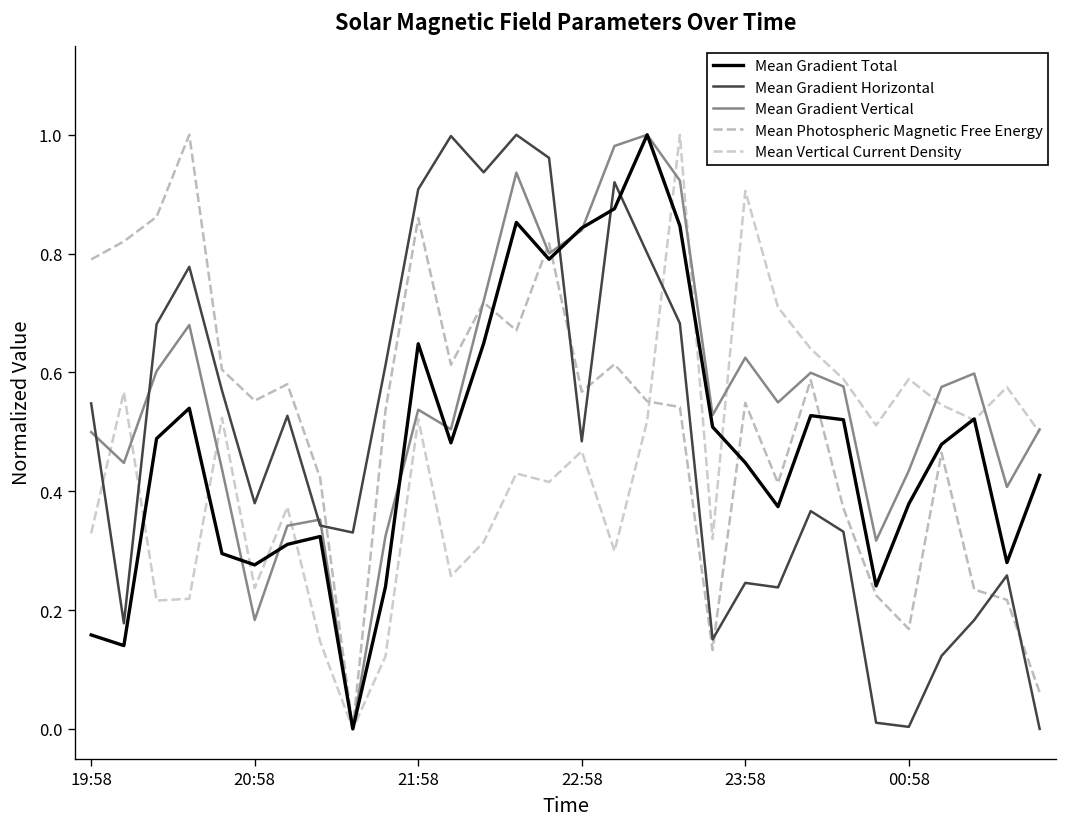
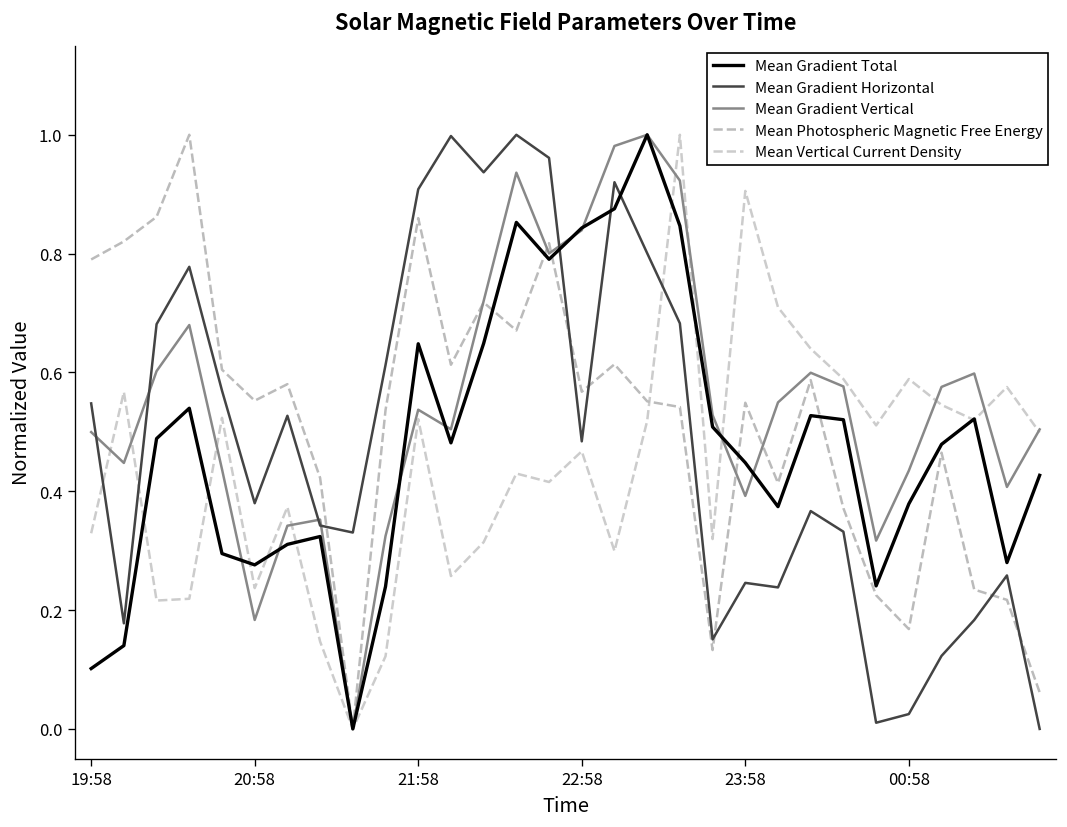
Mean Gradient Total, 19:58: 0.16 -> 0.10
Mean Gradient Vertical, 23:58: 0.62 -> 0.39
Mean Gradient Horizontal, 00:58: 0.00 -> 0.02
